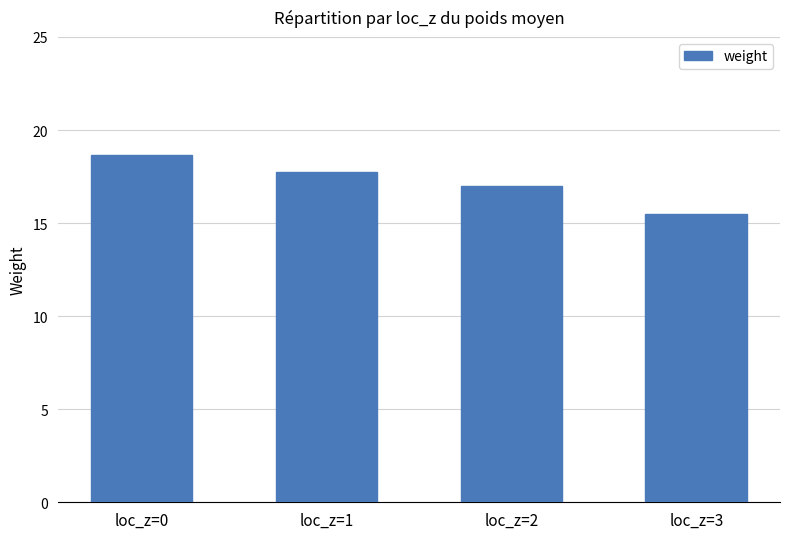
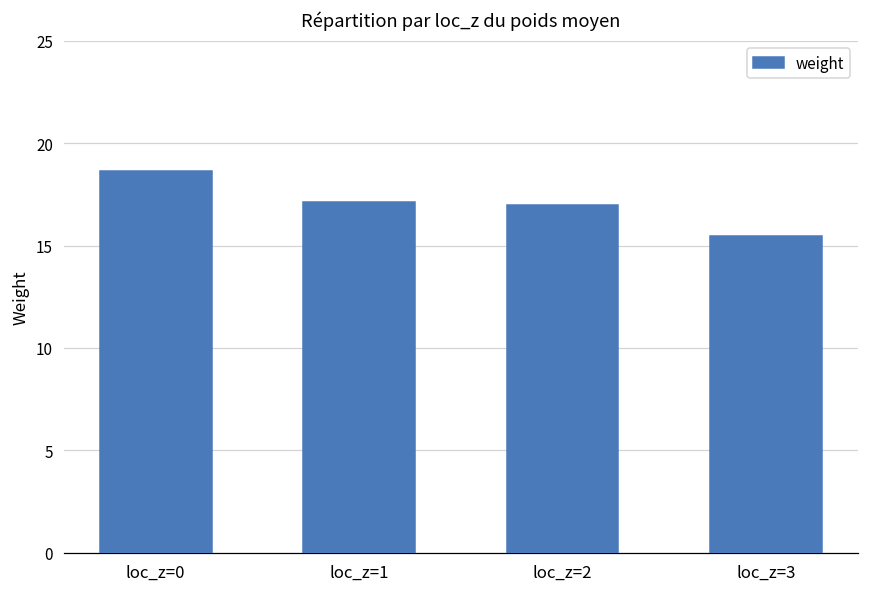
loc_z=1: 17.7 -> 17.1
